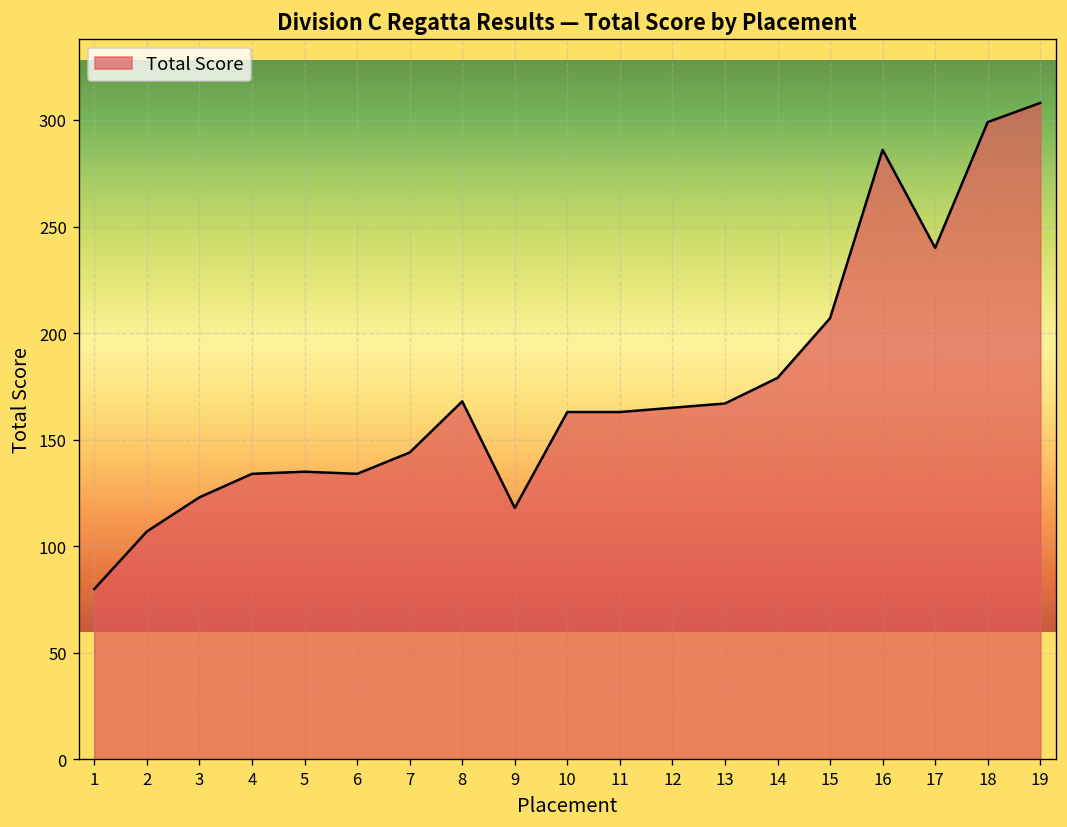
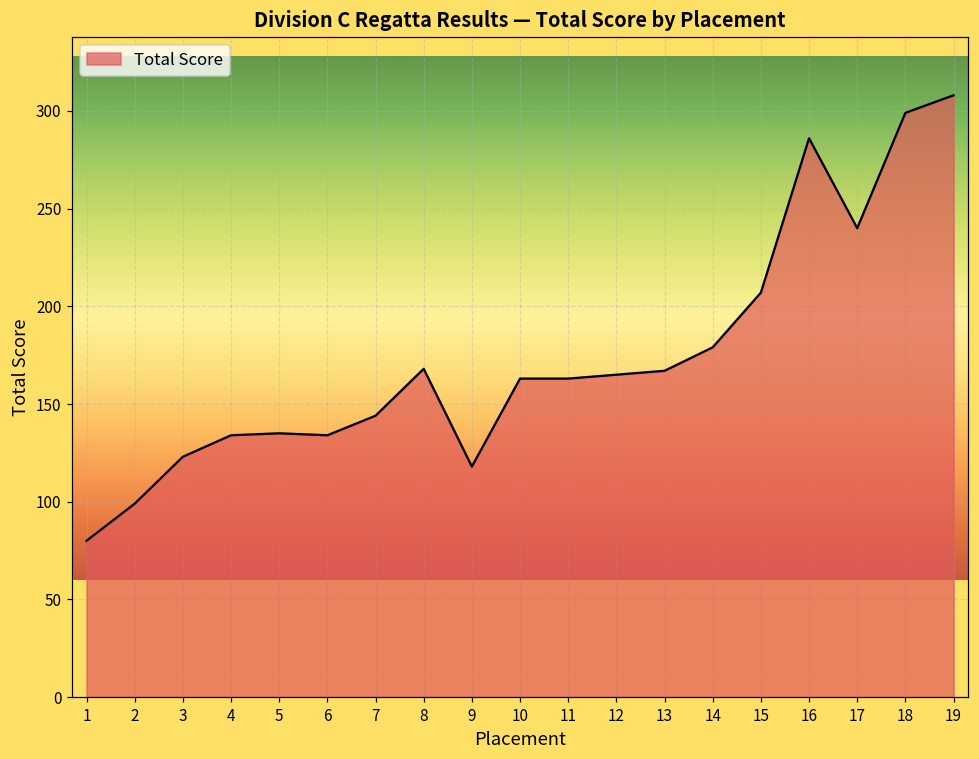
2: 107 -> 99
